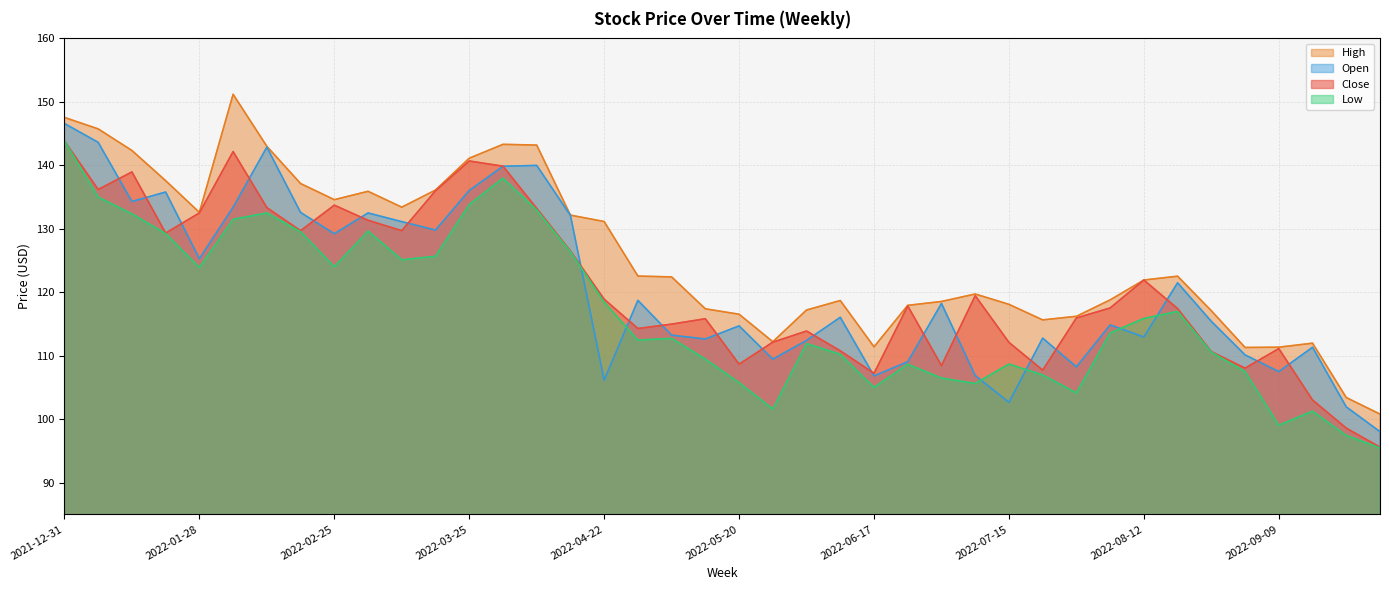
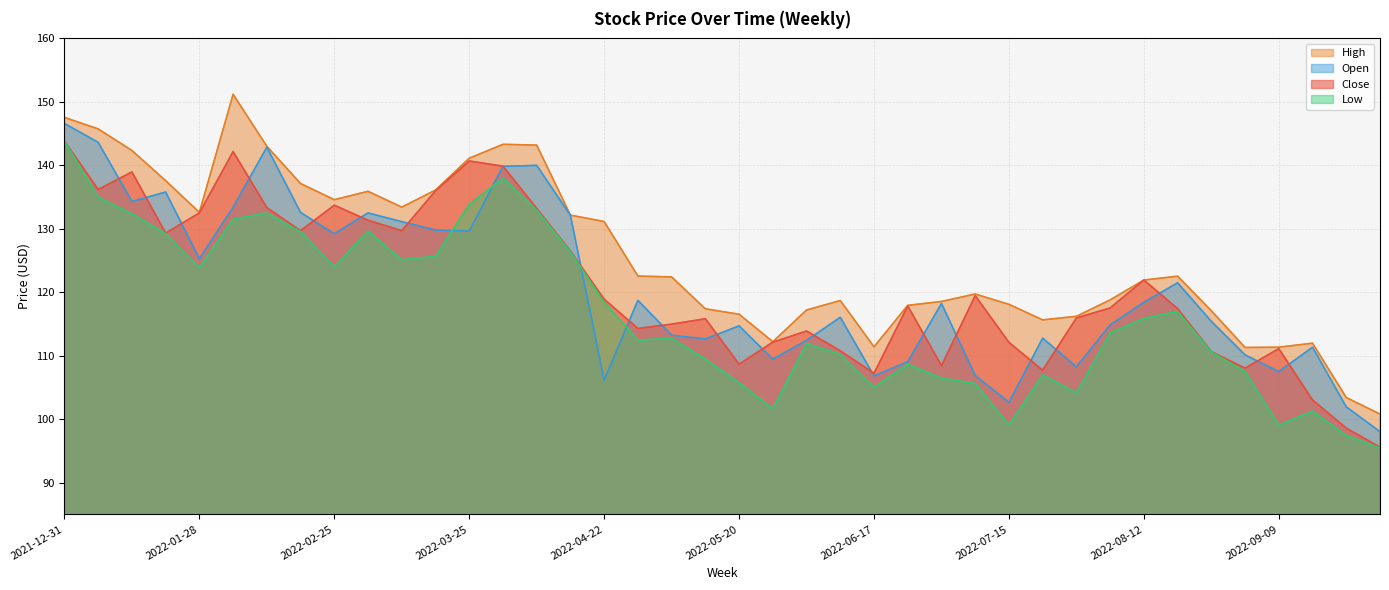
Open, 2022-03-25: 136 -> 130
Low, 2022-07-15: 109 -> 99
Open, 2022-08-12: 113 -> 118
